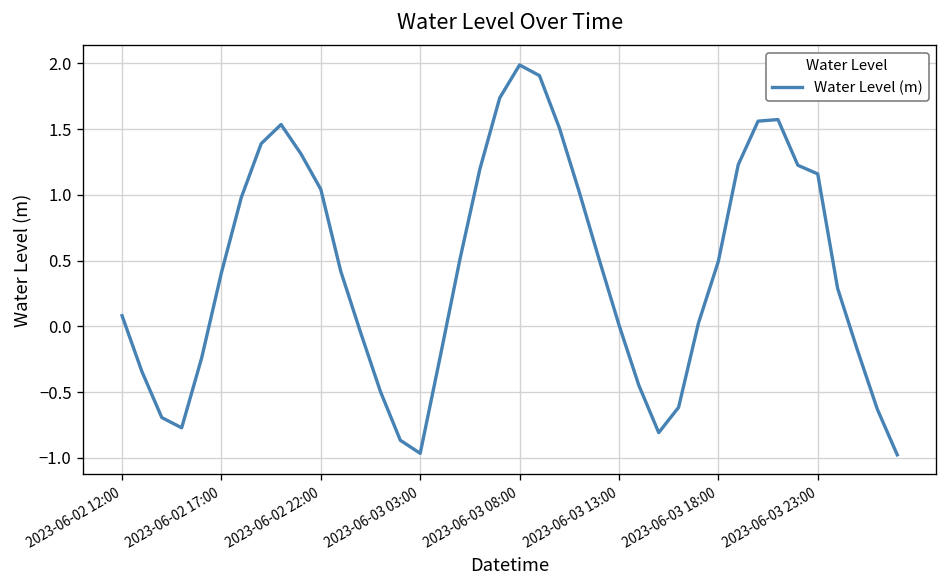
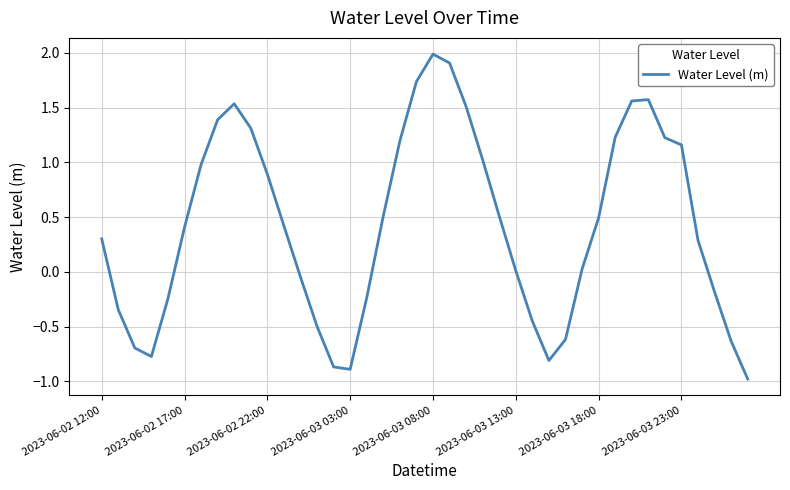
2023-06-02 12:00: 0.08 -> 0.30
2023-06-02 22:00: 1.04 -> 0.89
2023-06-03 03:00: -0.97 -> -0.89
